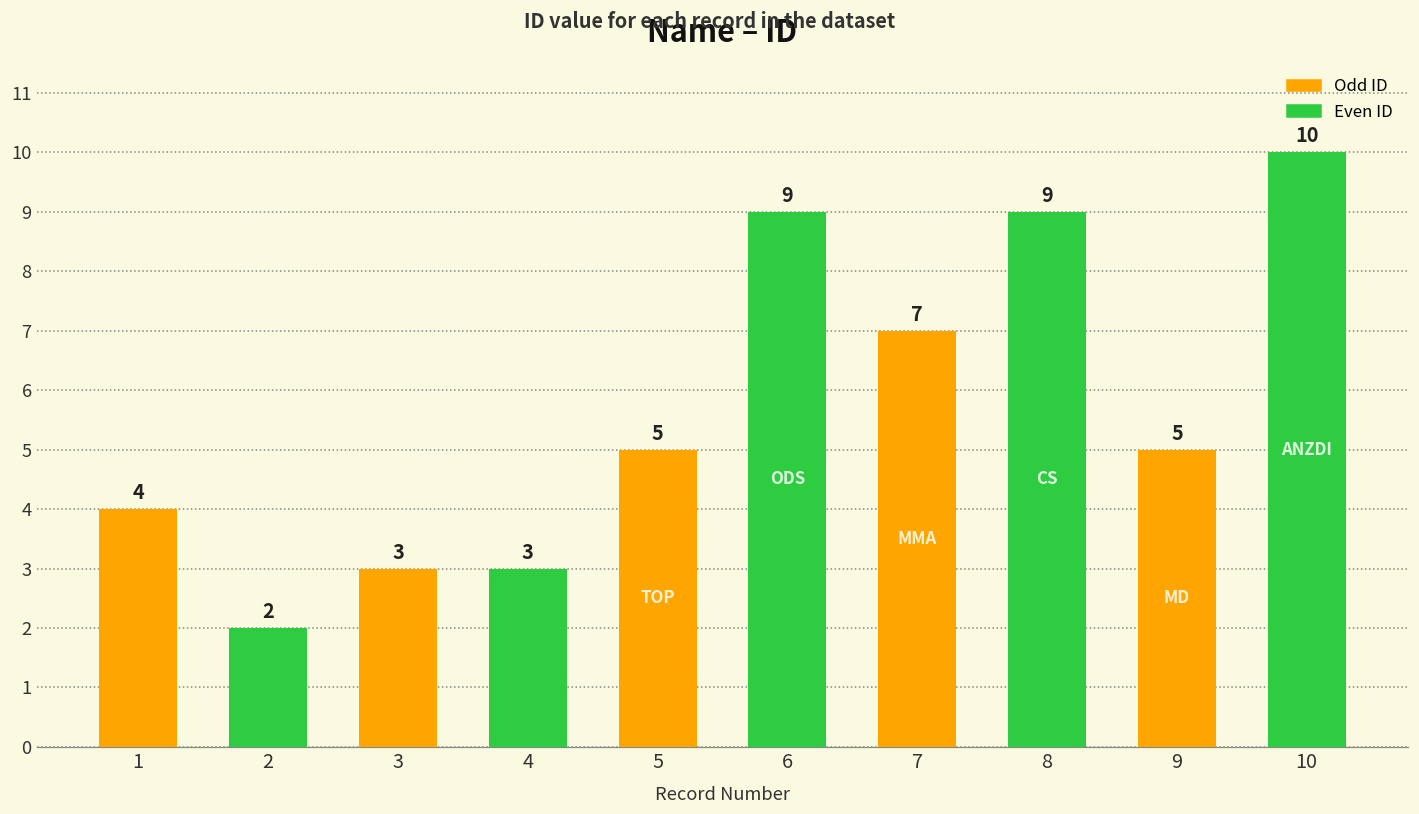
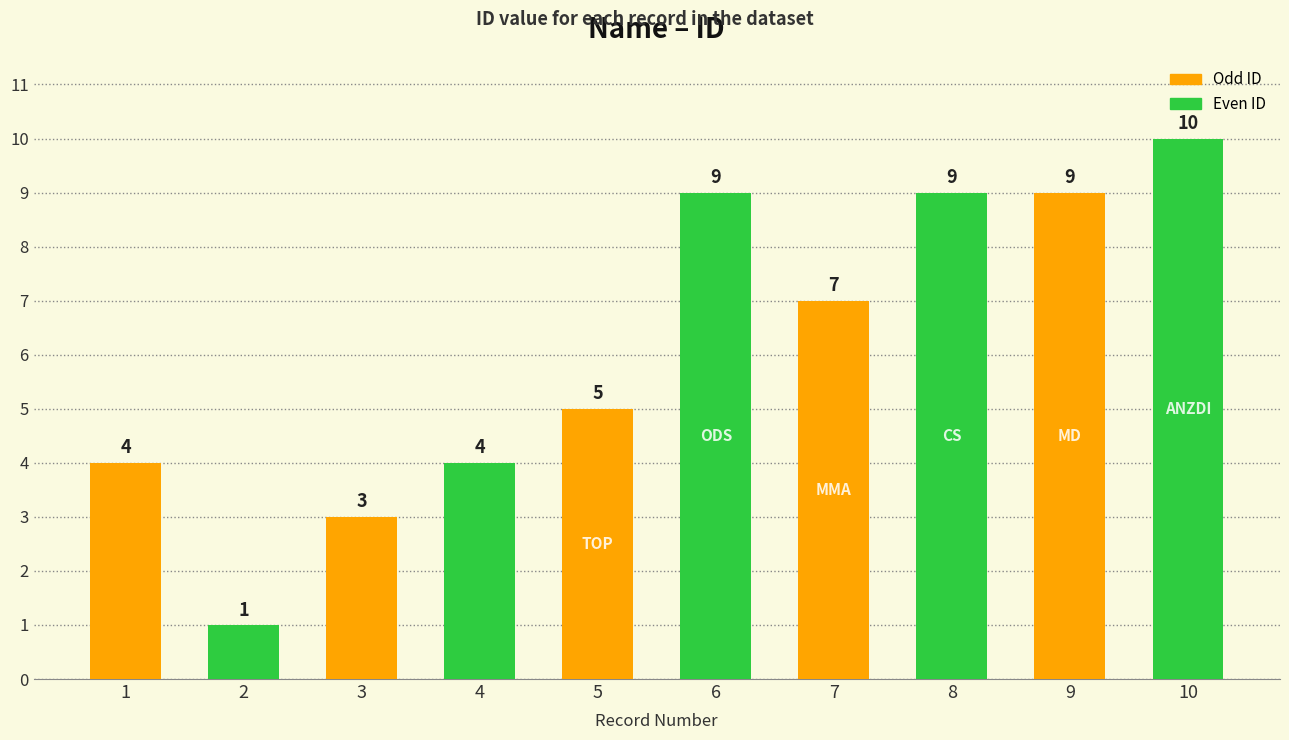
2: 2 -> 1
4: 3 -> 4
9: 5 -> 9
